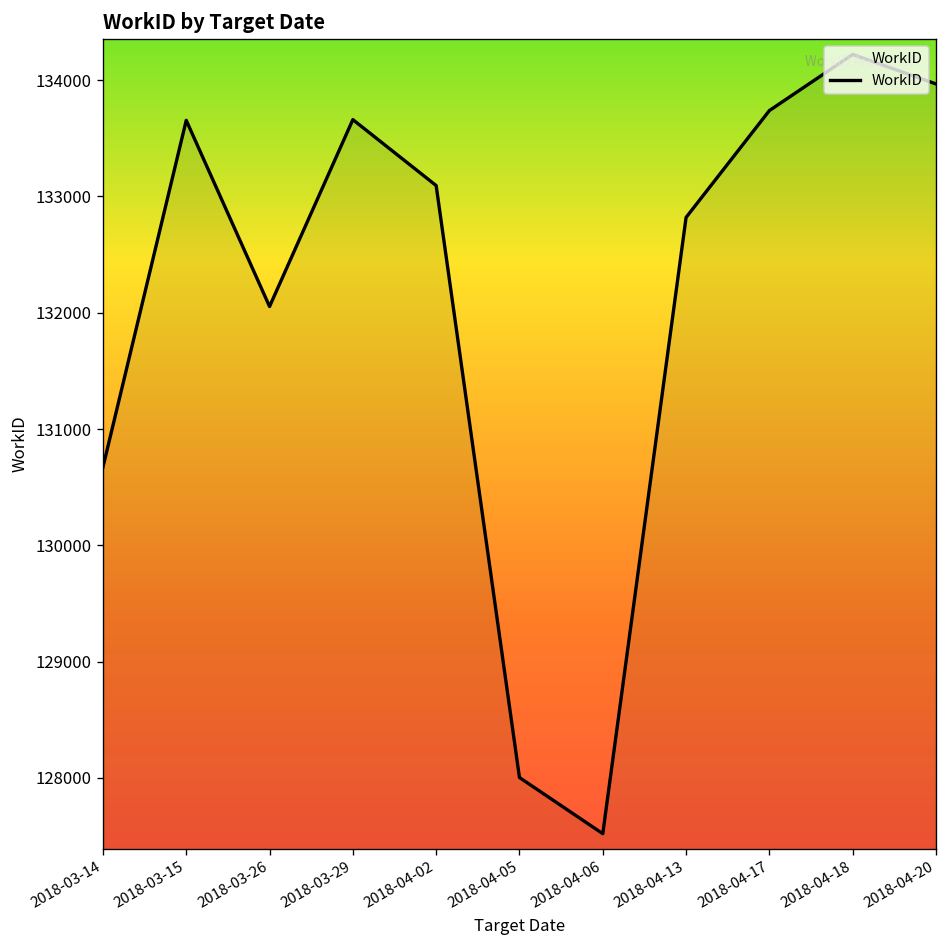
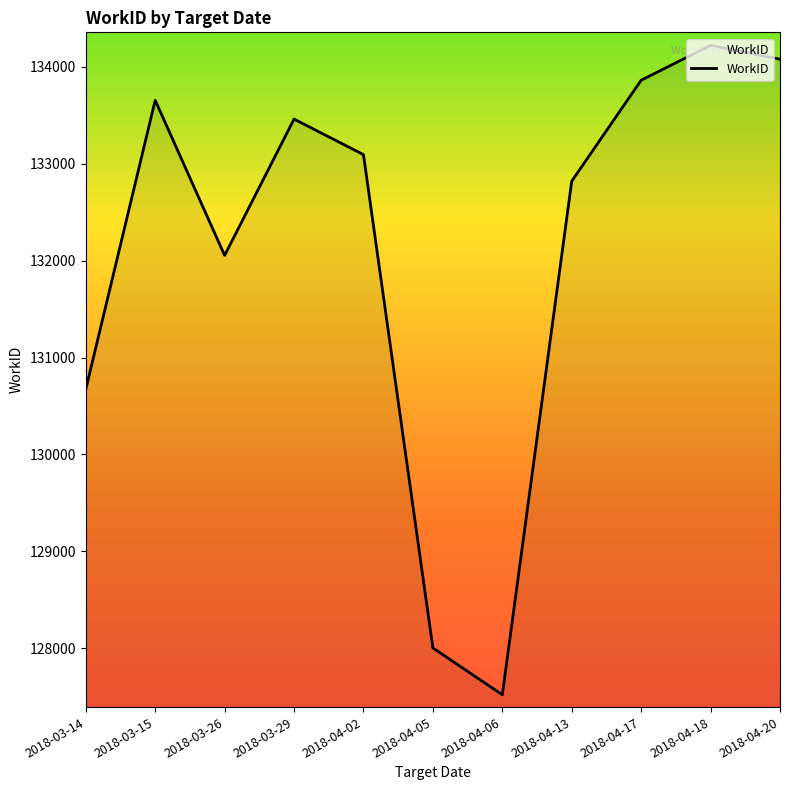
2018-03-29: 133700 -> 133500
2018-04-17: 133700 -> 133900
2018-04-20: 134000 -> 134100
